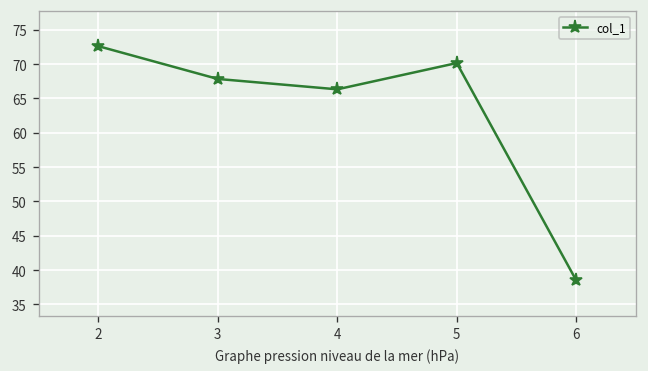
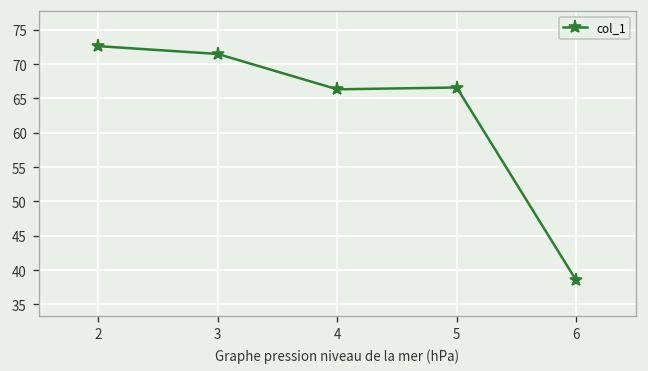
3: 68 -> 71
5: 70 -> 67
